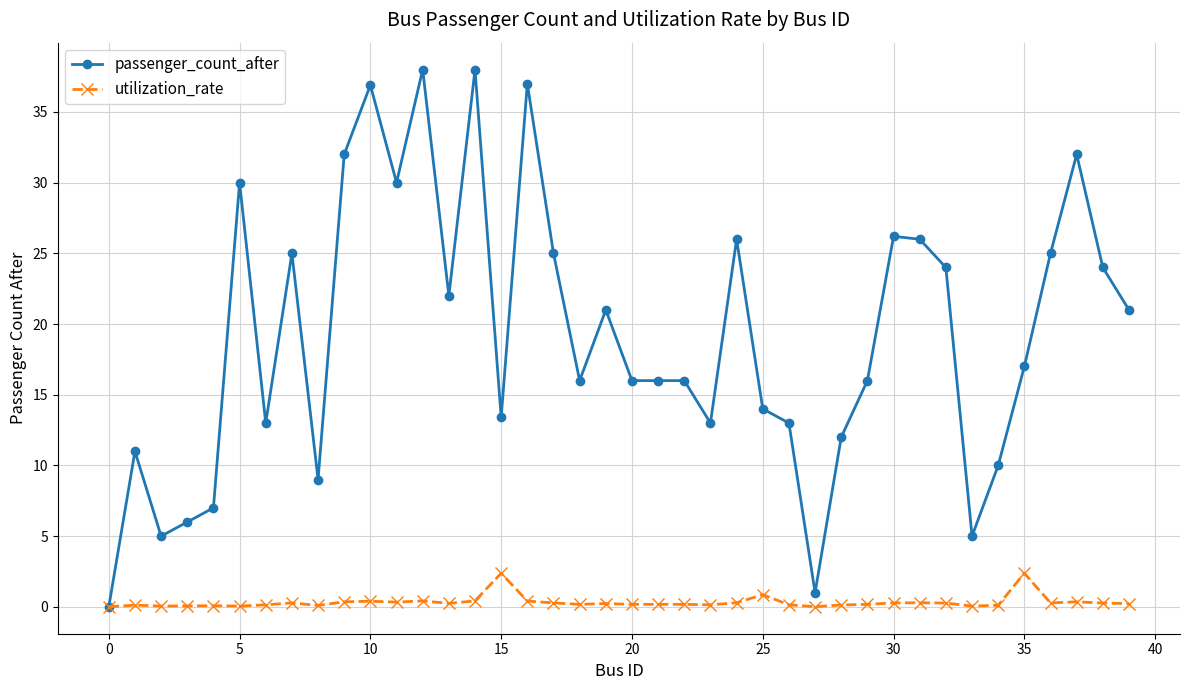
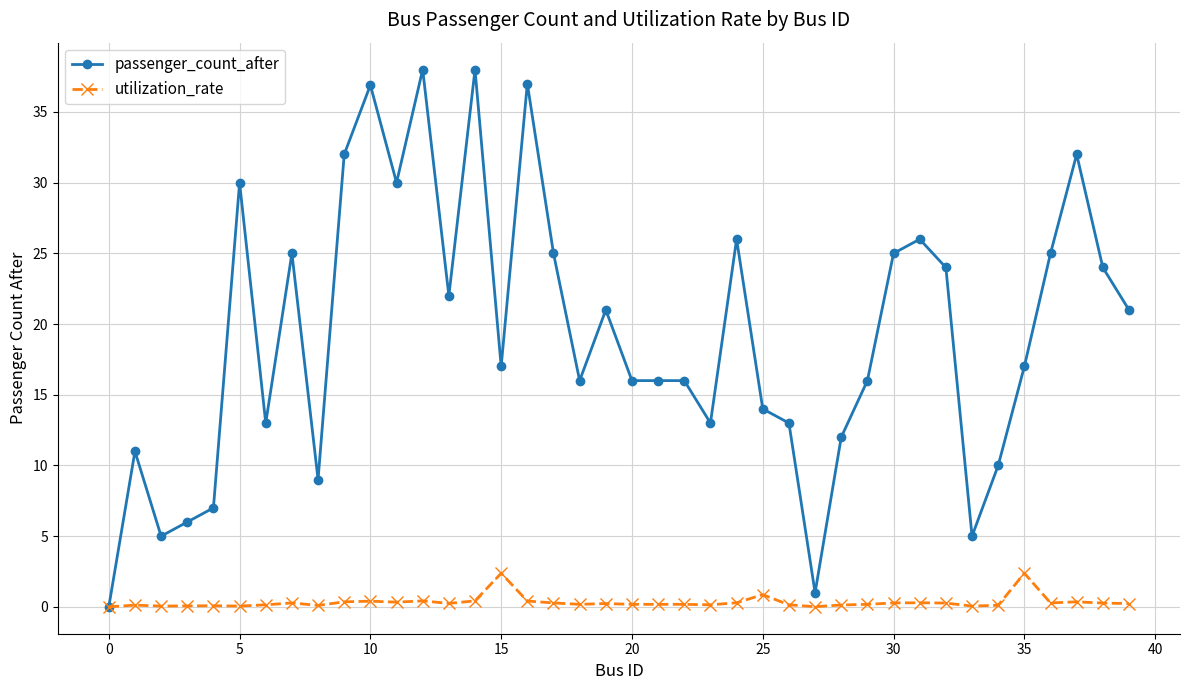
passenger_count_after, 15: 13.4 -> 17.0
passenger_count_after, 30: 26.2 -> 25.0
